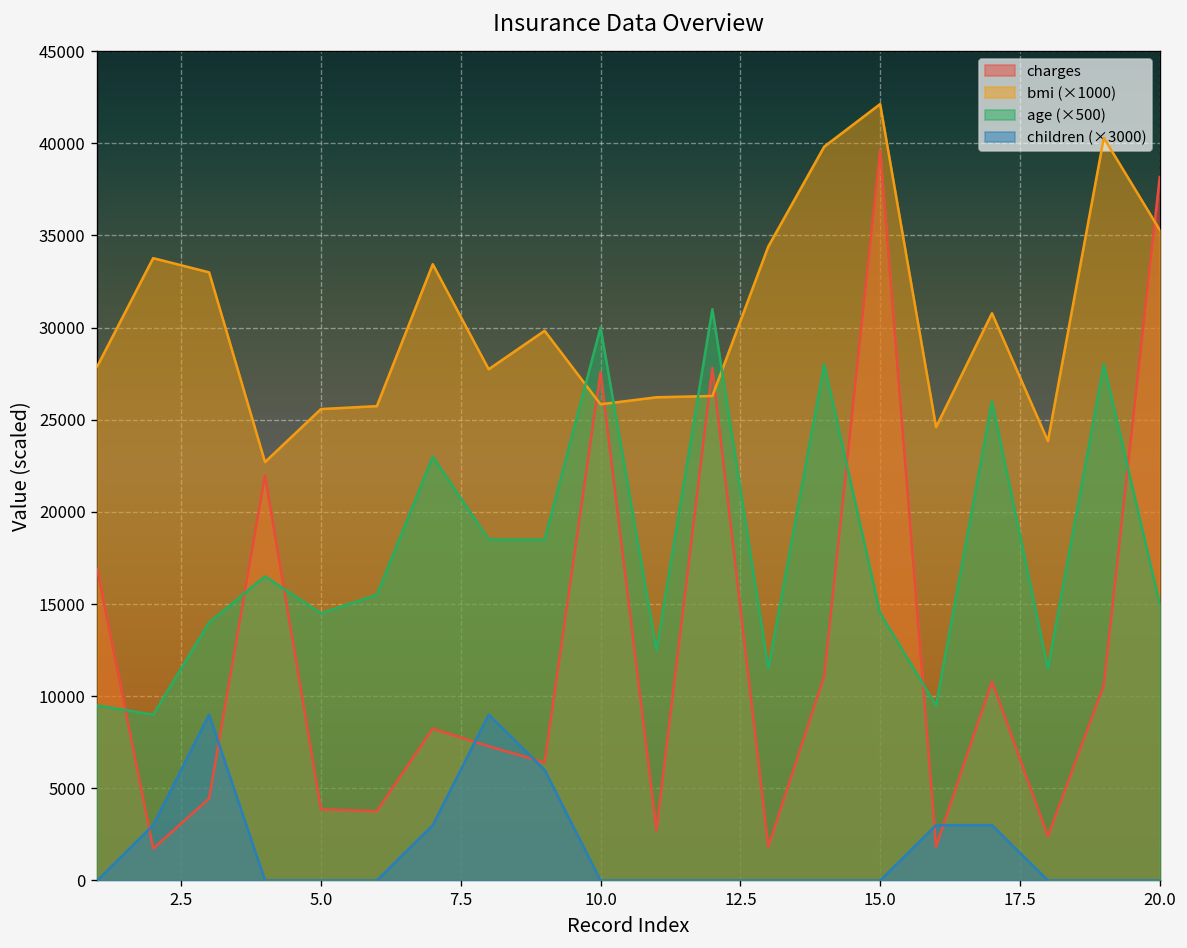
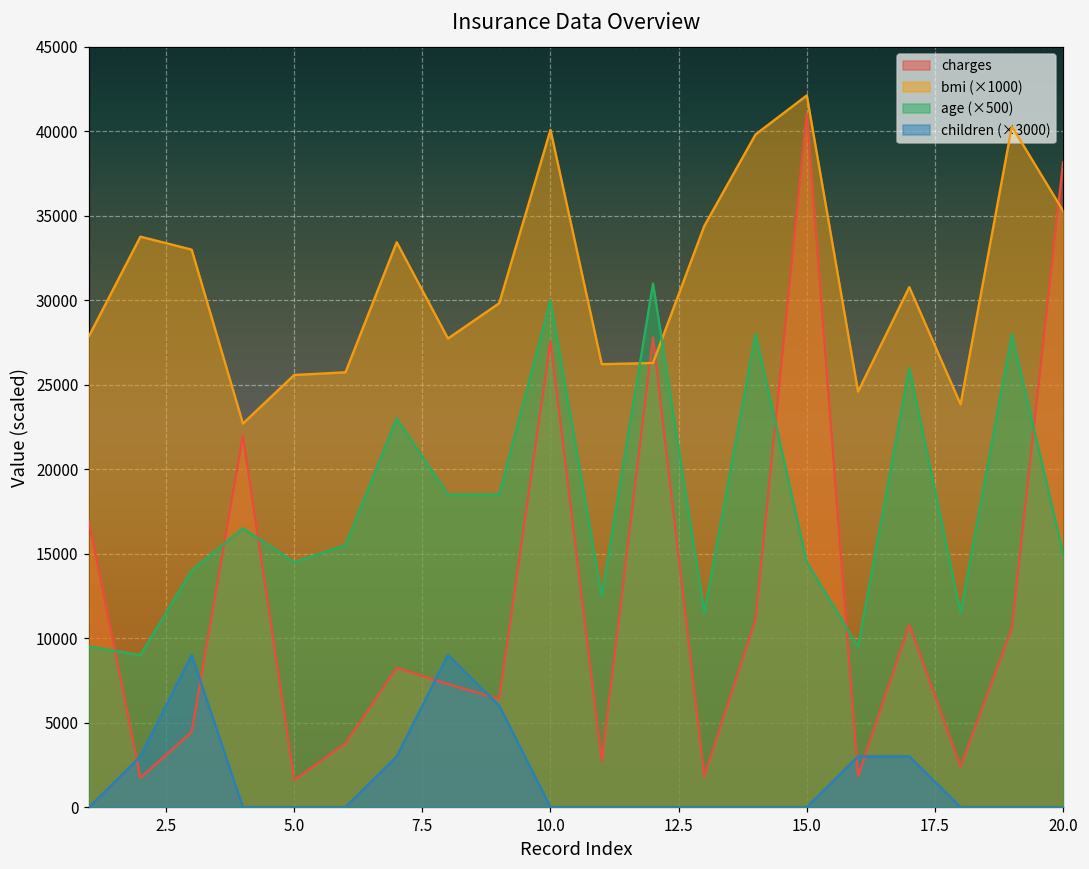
charges, 5.0: 3900 -> 1600
bmi (×1000), 10.0: 25800 -> 40100
charges, 15.0: 39600 -> 41000
